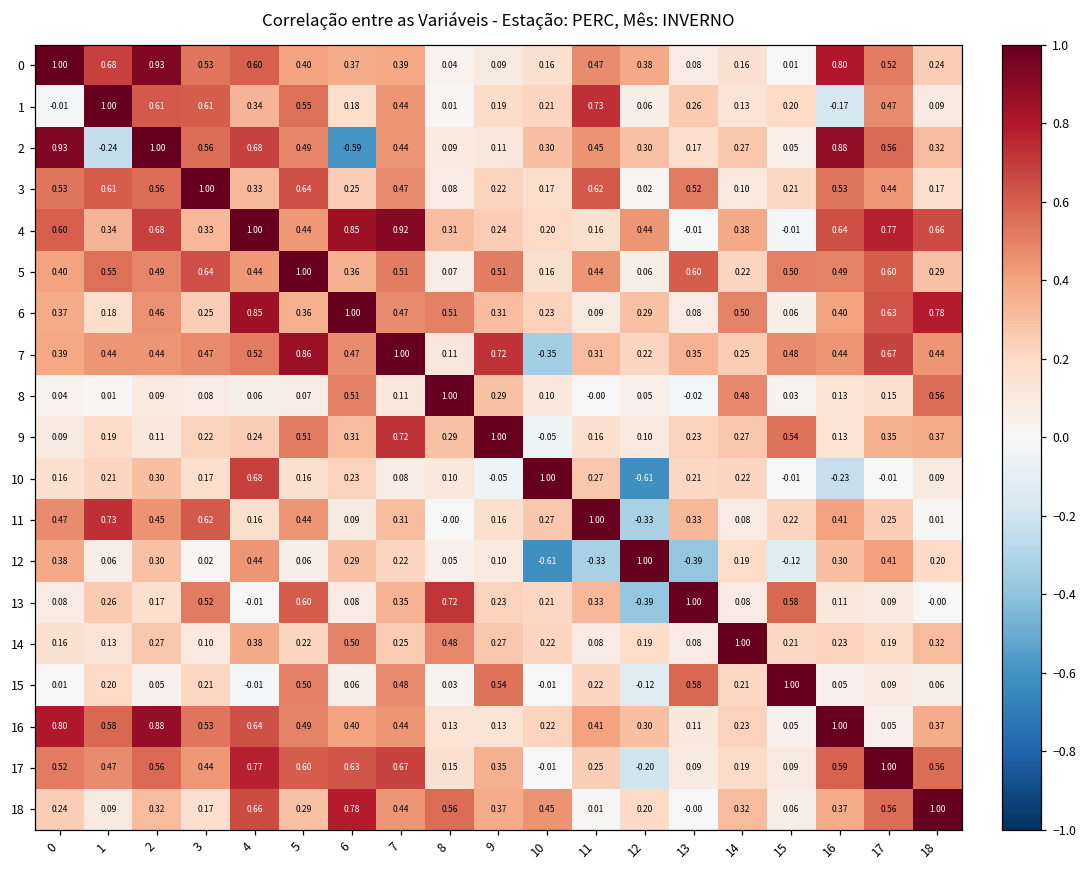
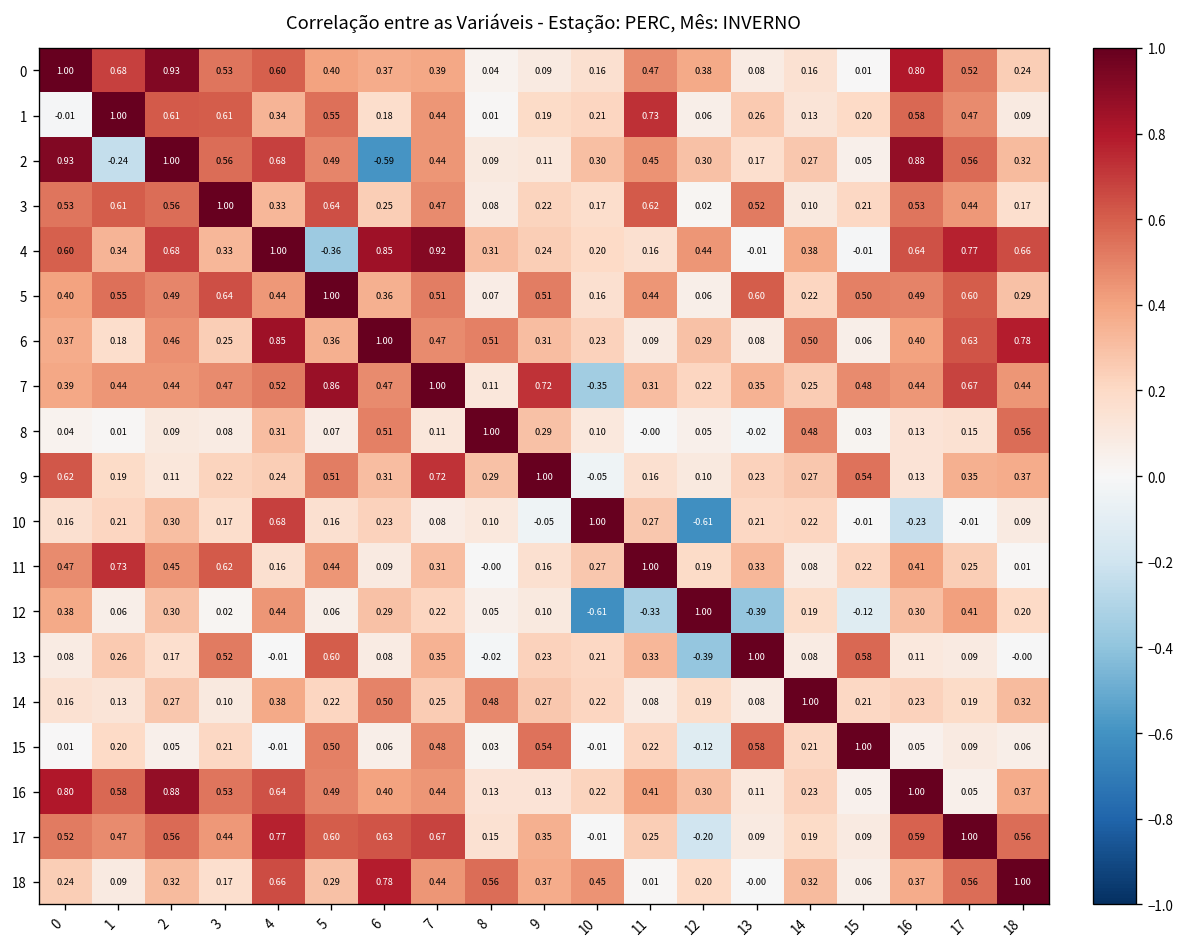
1, 16: -0.17 -> 0.58
4, 5: 0.44 -> -0.36
8, 4: 0.06 -> 0.31
9, 0: 0.09 -> 0.62
11, 12: -0.33 -> 0.19
13, 8: 0.72 -> -0.02
